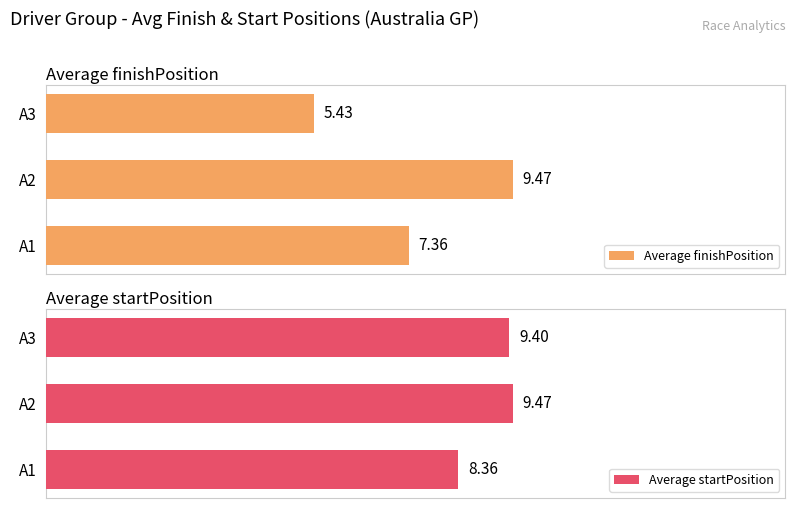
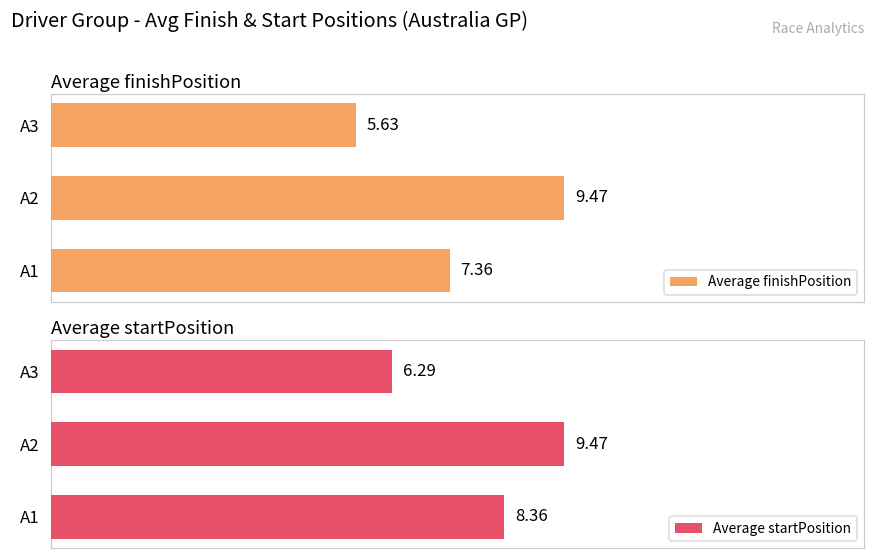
Average finishPosition, A3: 5.43 -> 5.63
Average startPosition, A3: 9.40 -> 6.29
